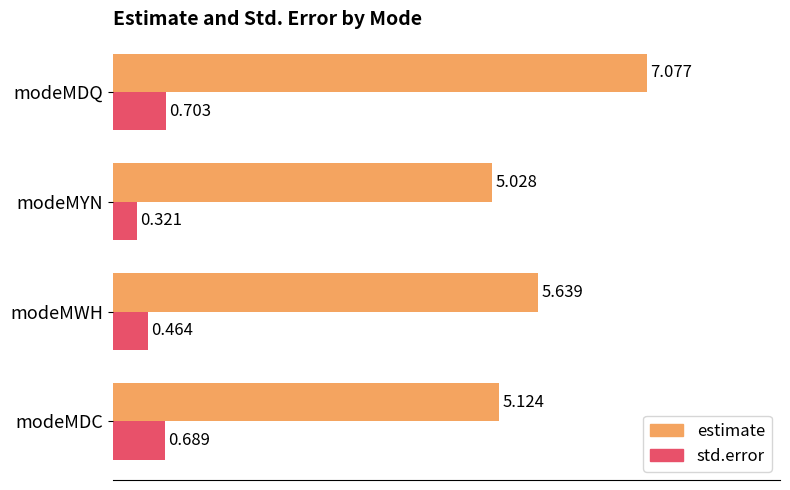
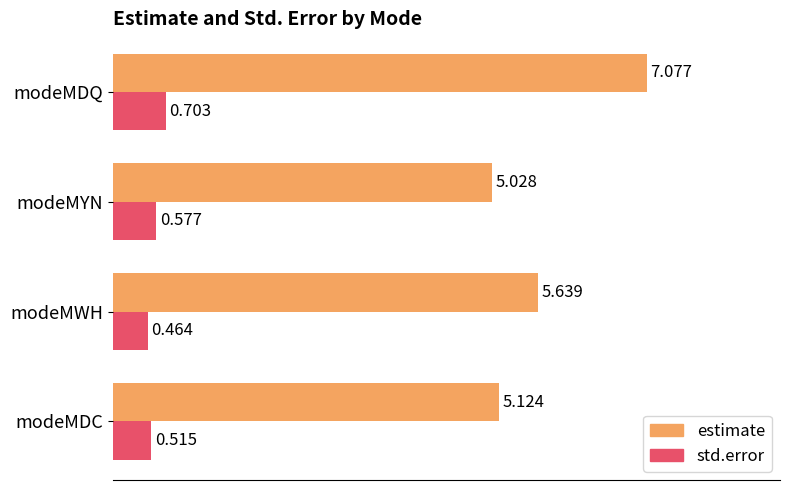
std.error, modeMYN: 0.321 -> 0.577
std.error, modeMDC: 0.689 -> 0.515
